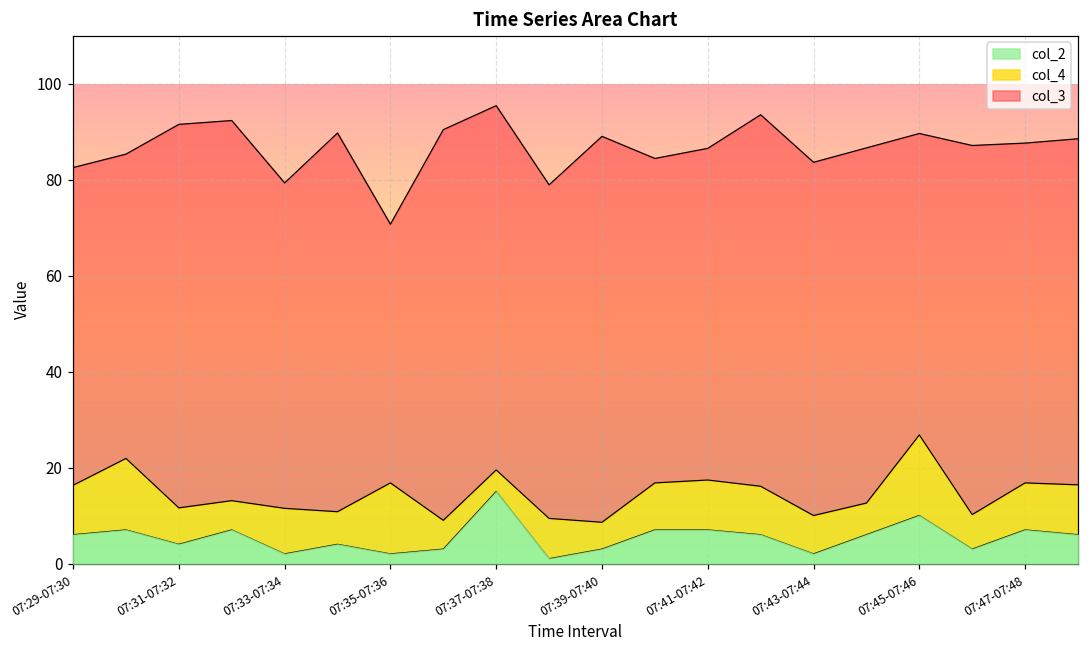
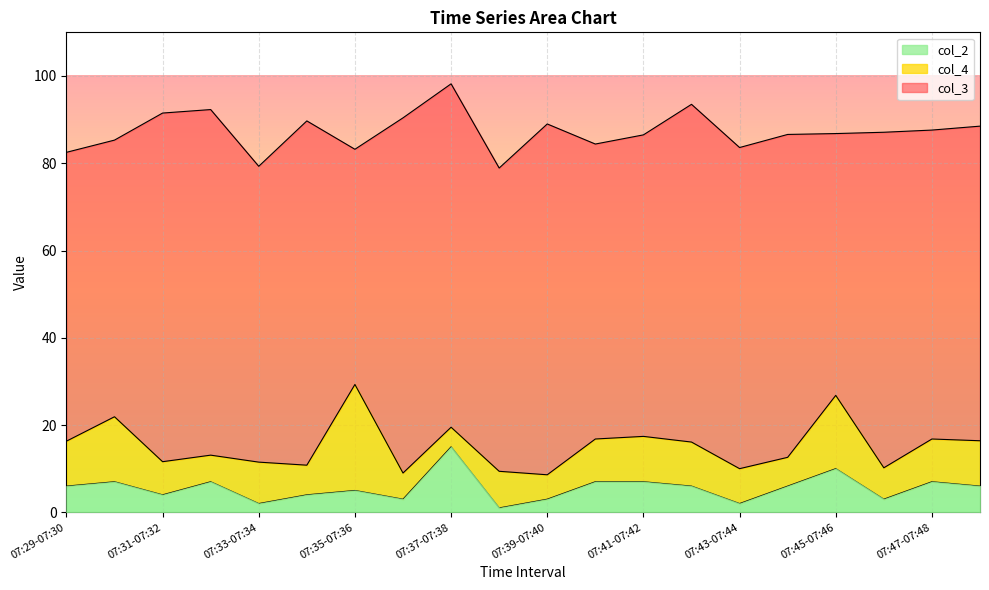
col_2, 07:35-07:36: 2 -> 5
col_4, 07:35-07:36: 15 -> 24
col_3, 07:37-07:38: 76 -> 79
col_3, 07:45-07:46: 63 -> 60
